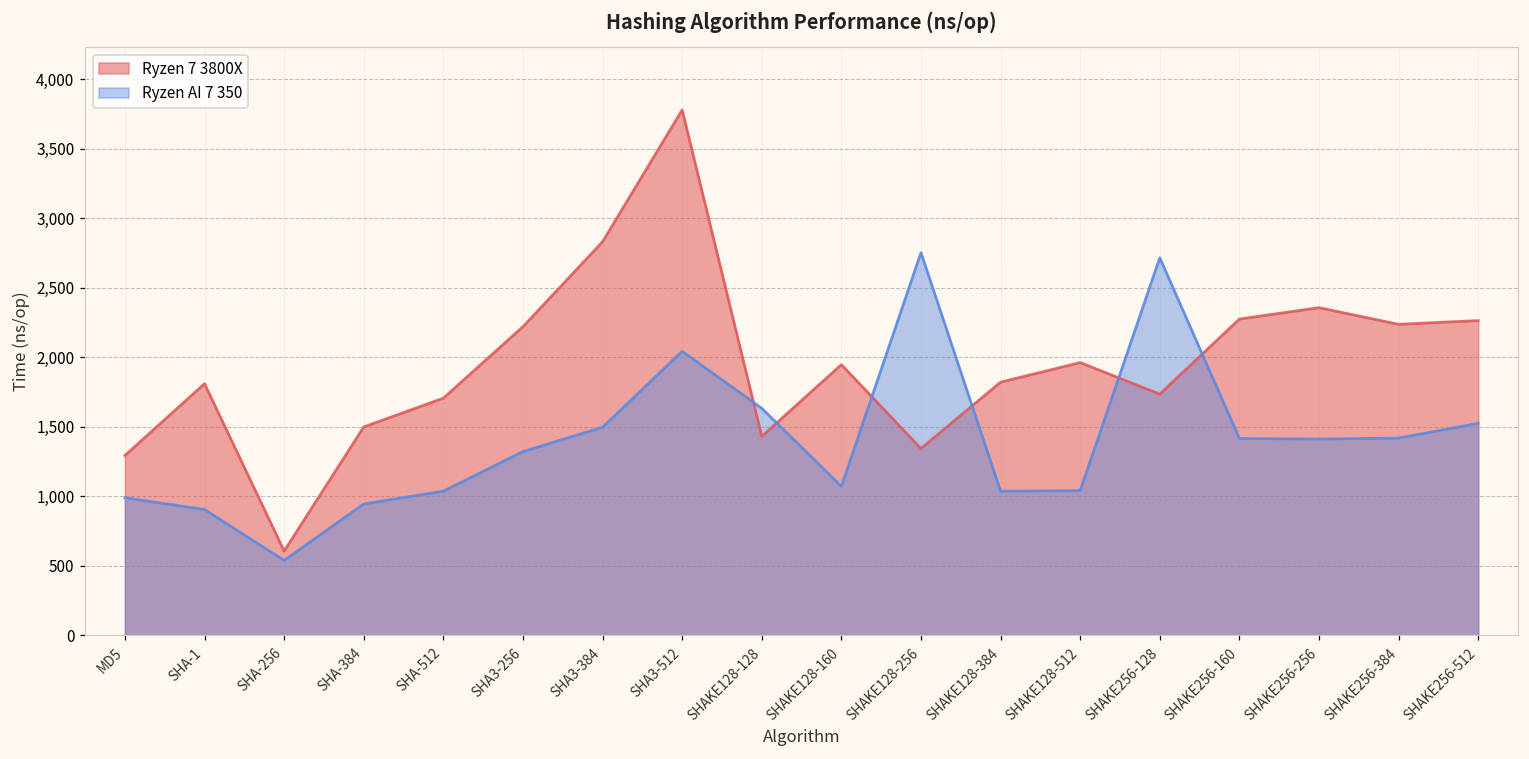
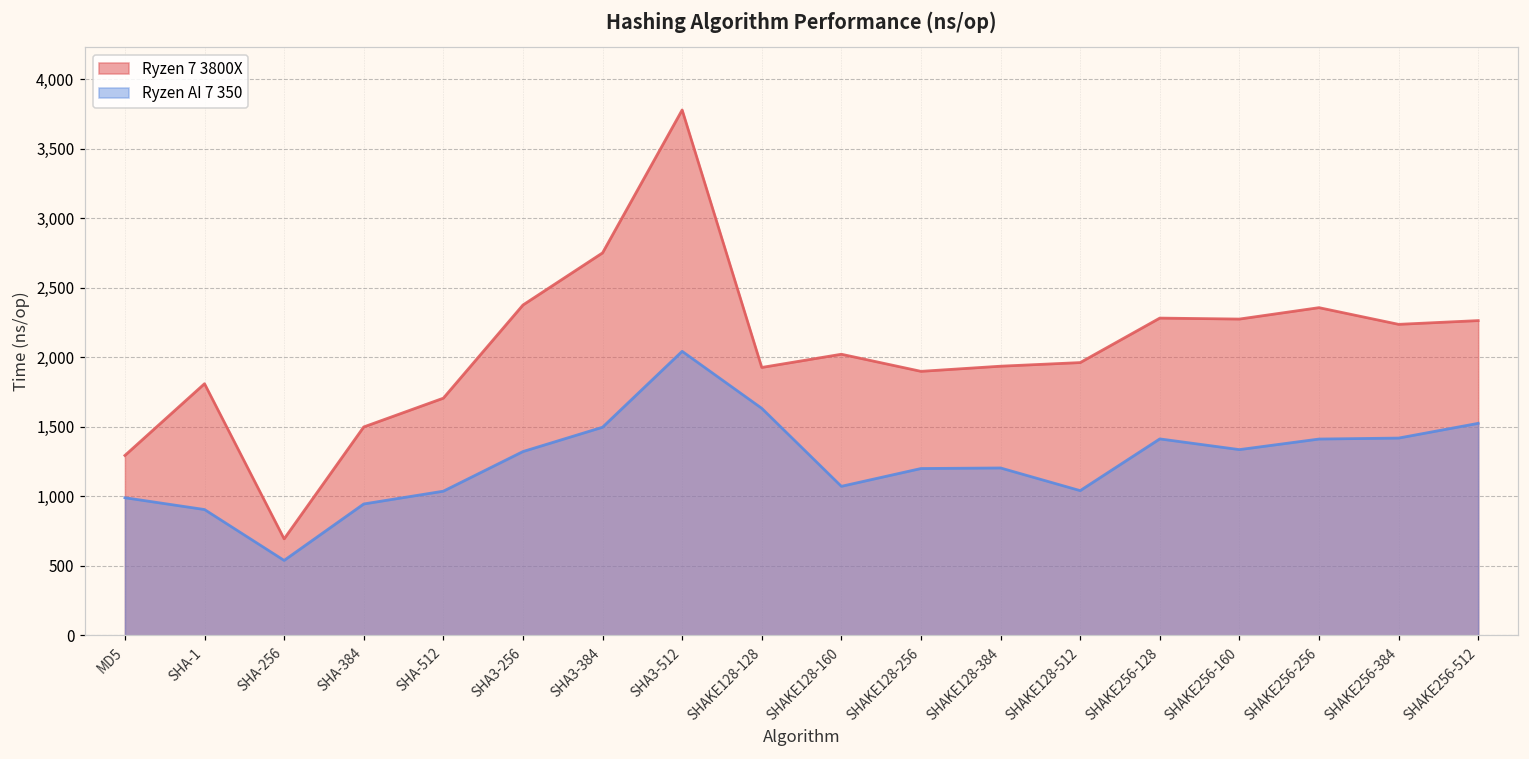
Ryzen 7 3800X, SHA-256: 610 -> 700
Ryzen 7 3800X, SHA3-256: 2,220 -> 2,380
Ryzen 7 3800X, SHA3-384: 2,830 -> 2,750
Ryzen 7 3800X, SHAKE128-128: 1,430 -> 1,930
Ryzen 7 3800X, SHAKE128-160: 1,950 -> 2,020
Ryzen 7 3800X, SHAKE128-256: 1,350 -> 1,900
Ryzen AI 7 350, SHAKE128-256: 2,750 -> 1,200
Ryzen 7 3800X, SHAKE128-384: 1,820 -> 1,940
Ryzen AI 7 350, SHAKE128-384: 1,040 -> 1,210
Ryzen 7 3800X, SHAKE256-128: 1,740 -> 2,280
Ryzen AI 7 350, SHAKE256-128: 2,720 -> 1,410
Ryzen AI 7 350, SHAKE256-160: 1,420 -> 1,340
